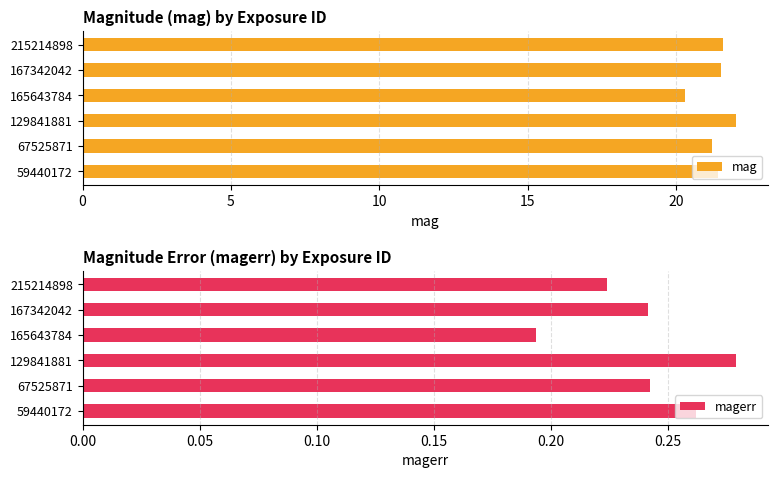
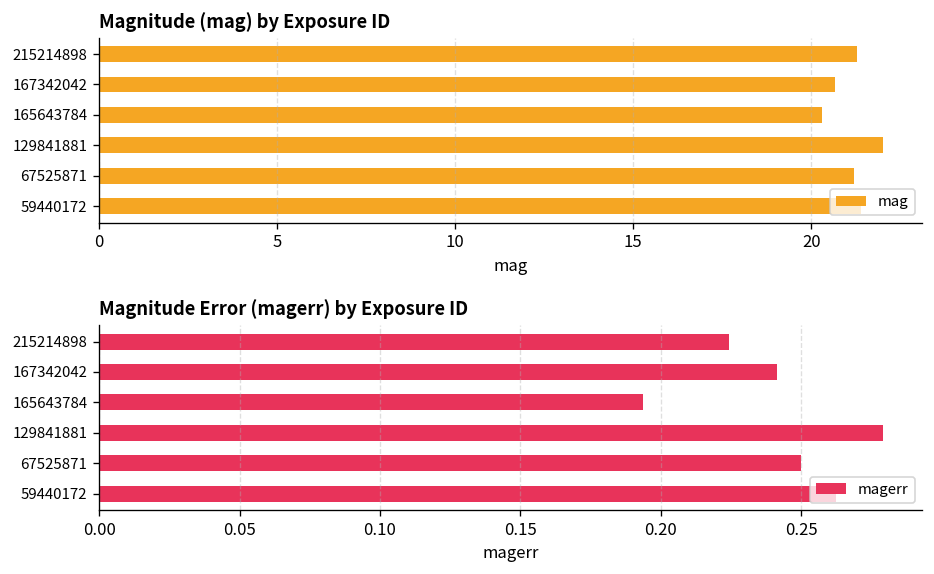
Magnitude (mag) by Exposure ID, 215214898: 21.6 -> 21.3
Magnitude (mag) by Exposure ID, 167342042: 21.5 -> 20.7
Magnitude Error (magerr) by Exposure ID, 67525871: 0.243 -> 0.250
